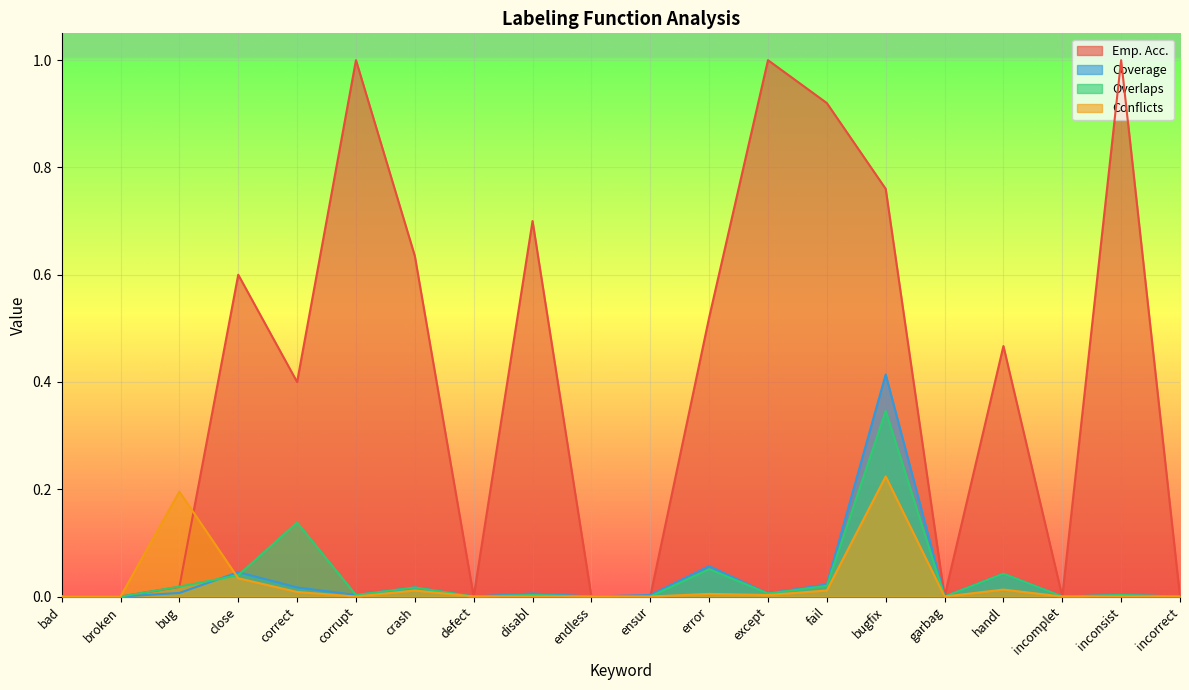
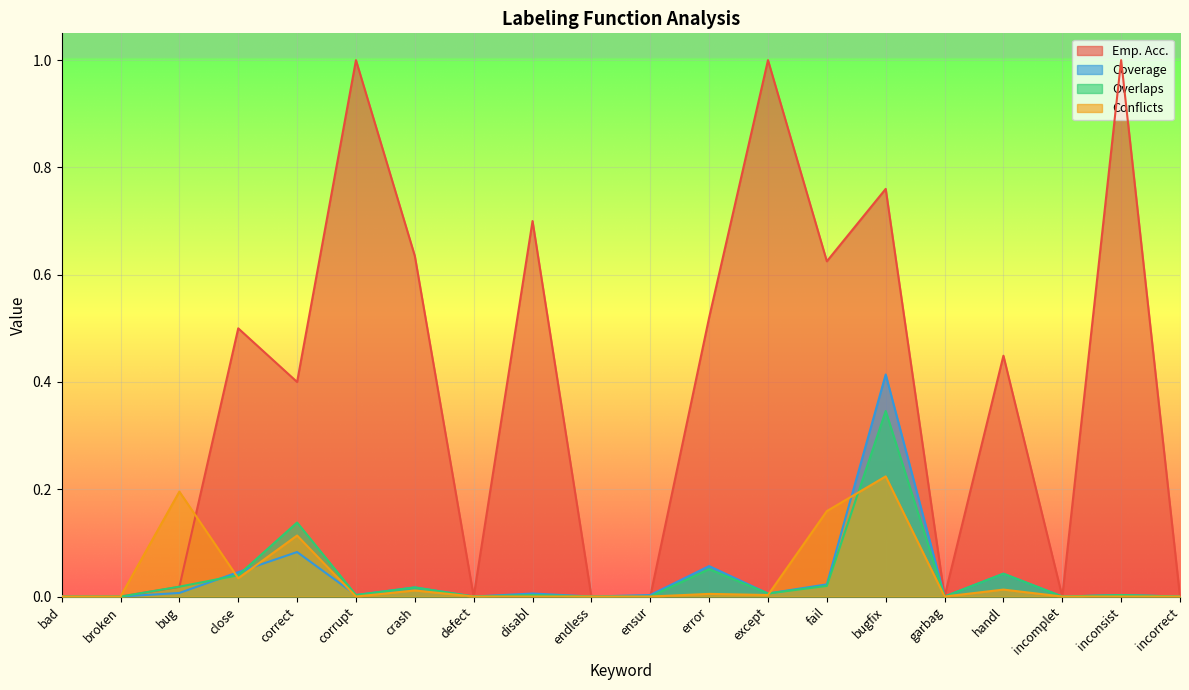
Emp. Acc., close: 0.6 -> 0.5
Coverage, correct: 0.02 -> 0.08
Conflicts, correct: 0.01 -> 0.11
Emp. Acc., fail: 0.92 -> 0.63
Conflicts, fail: 0.01 -> 0.16
Emp. Acc., handl: 0.47 -> 0.45
